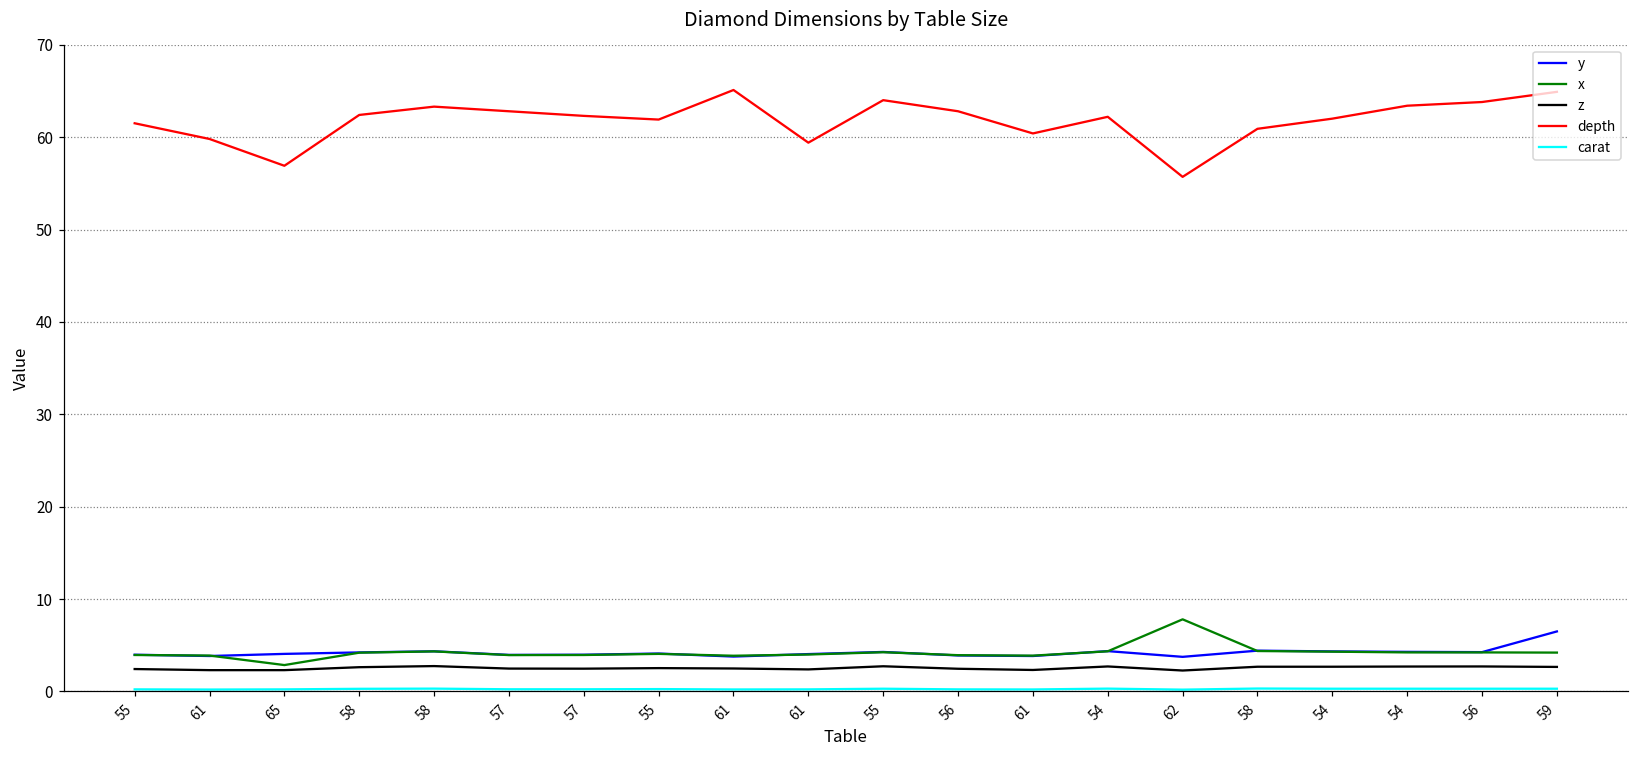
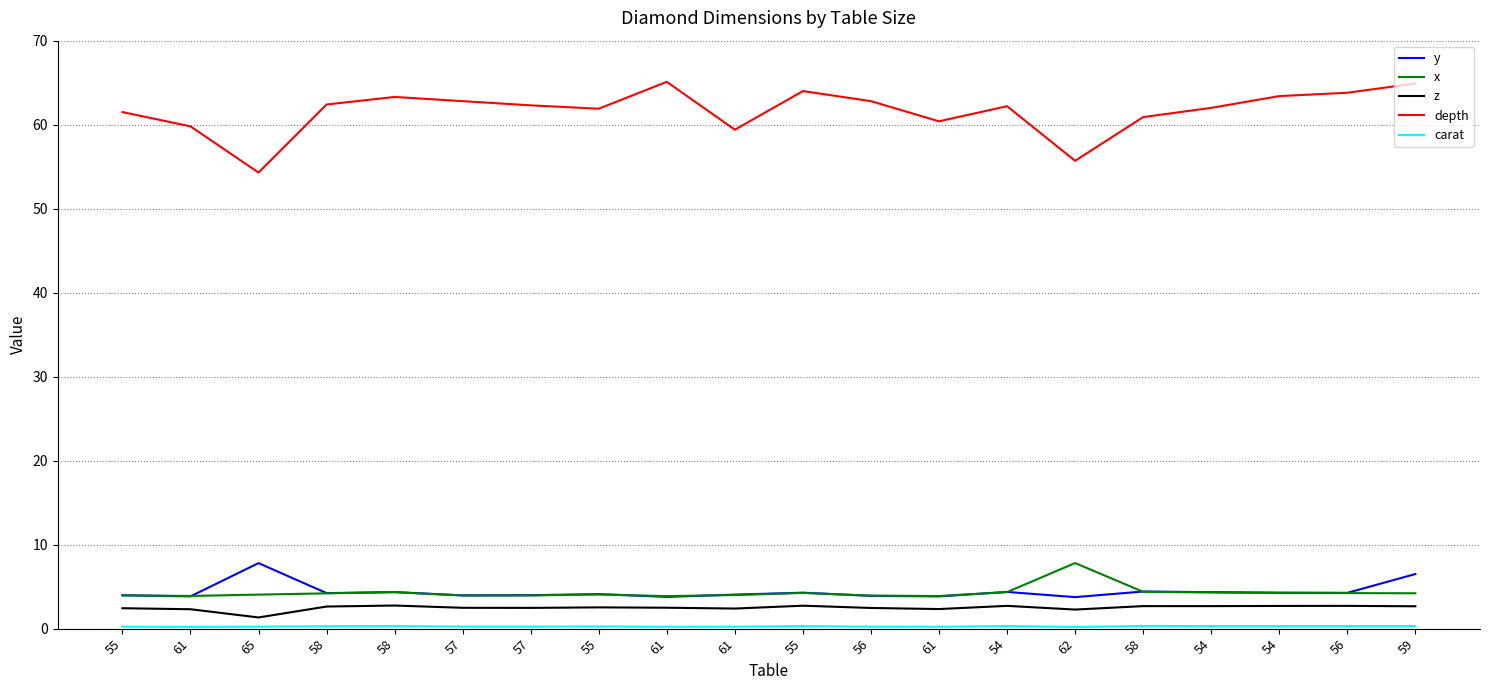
y, 65: 4 -> 8
x, 65: 3 -> 4
z, 65: 2 -> 1
depth, 65: 57 -> 54
